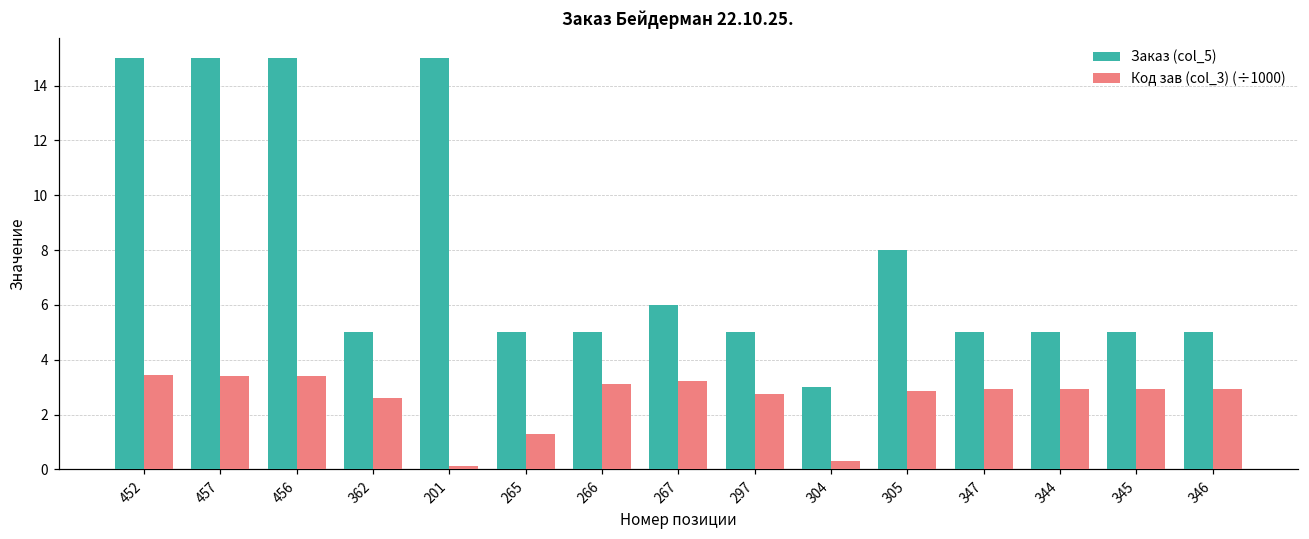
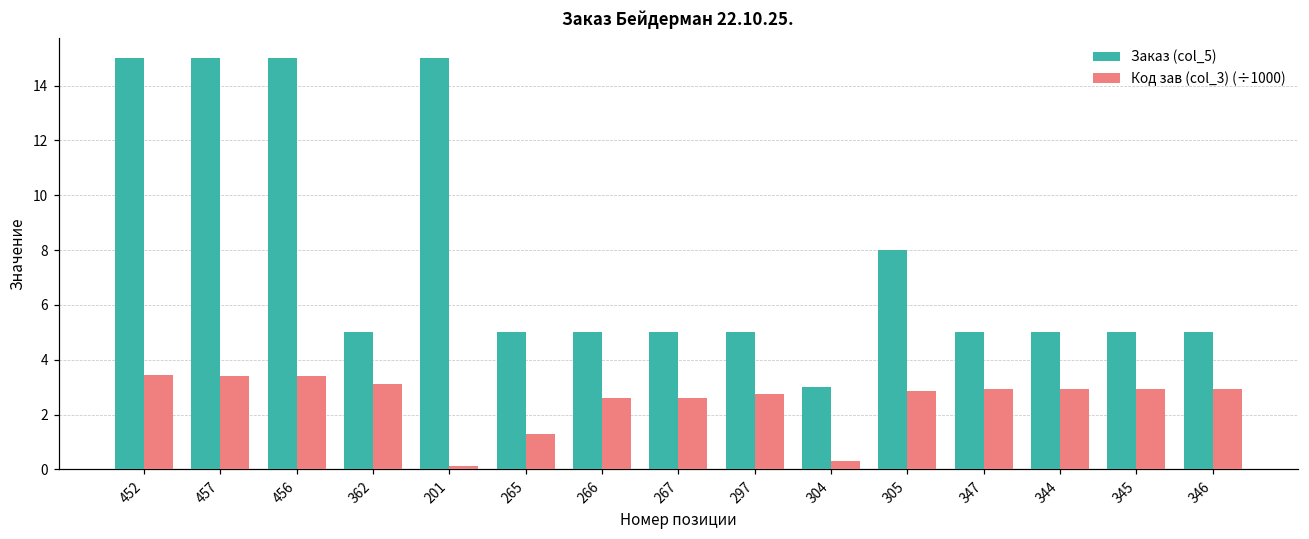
Код зав (col_3) (÷1000), 362: 2.6 -> 3.1
Код зав (col_3) (÷1000), 266: 3.1 -> 2.6
Заказ (col_5), 267: 6 -> 5
Код зав (col_3) (÷1000), 267: 3.2 -> 2.6
